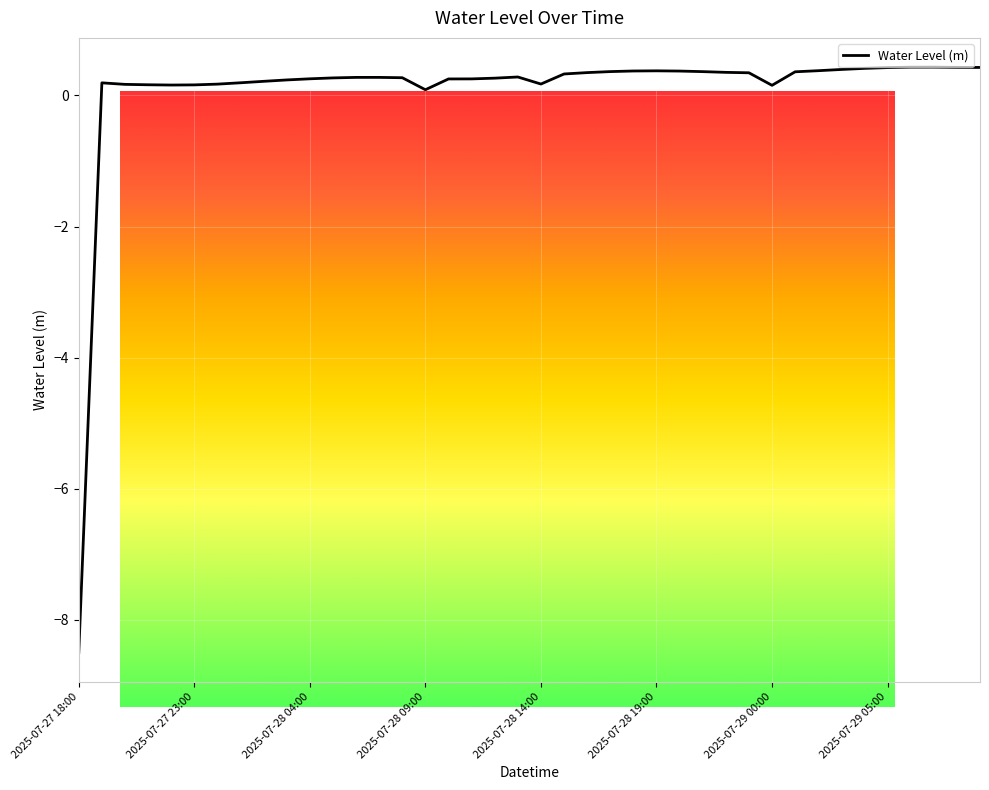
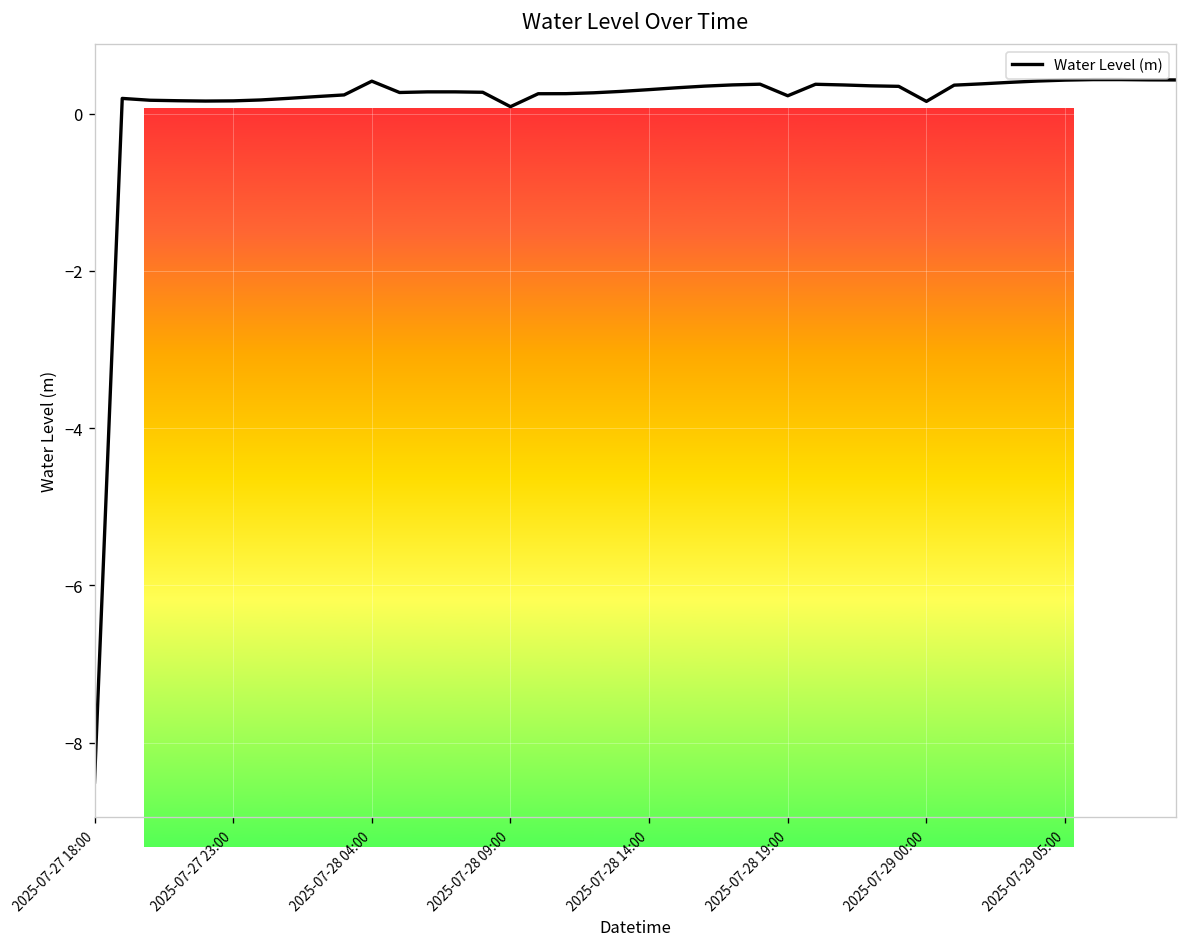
2025-07-28 04:00: 0.3 -> 0.4
2025-07-28 14:00: 0.2 -> 0.3
2025-07-28 19:00: 0.4 -> 0.2
